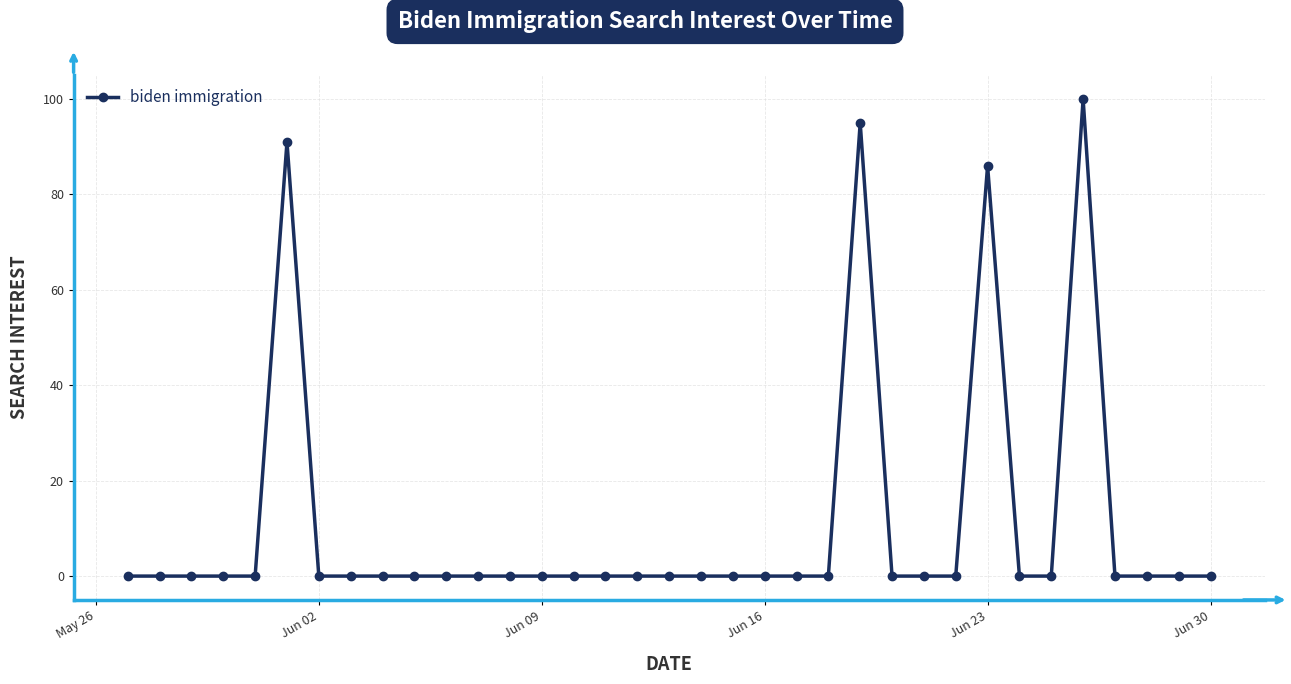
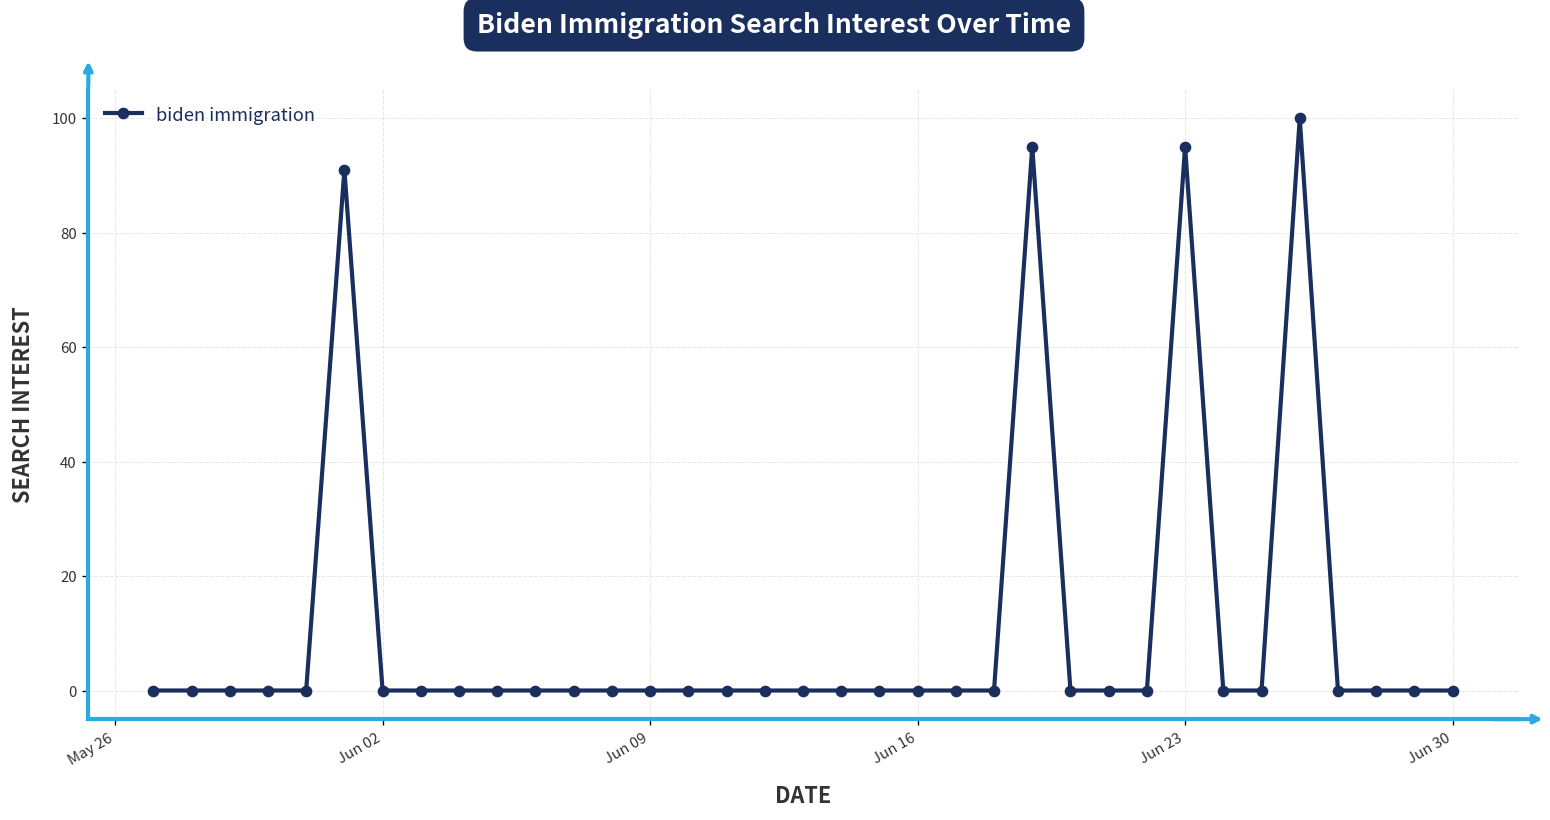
Jun 23: 86 -> 95
